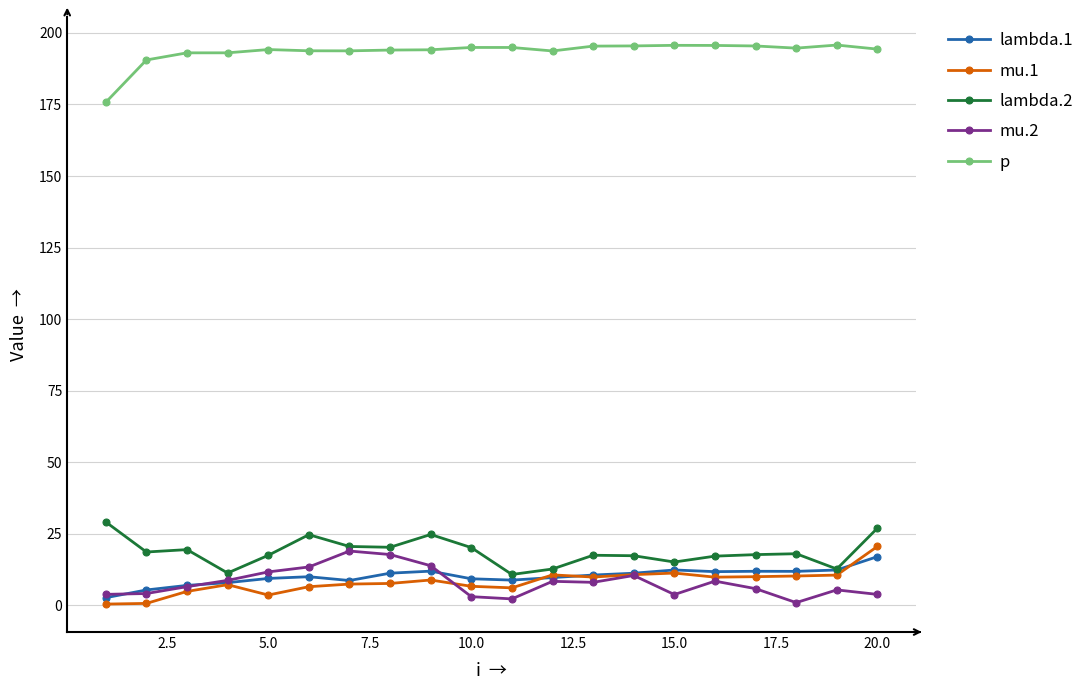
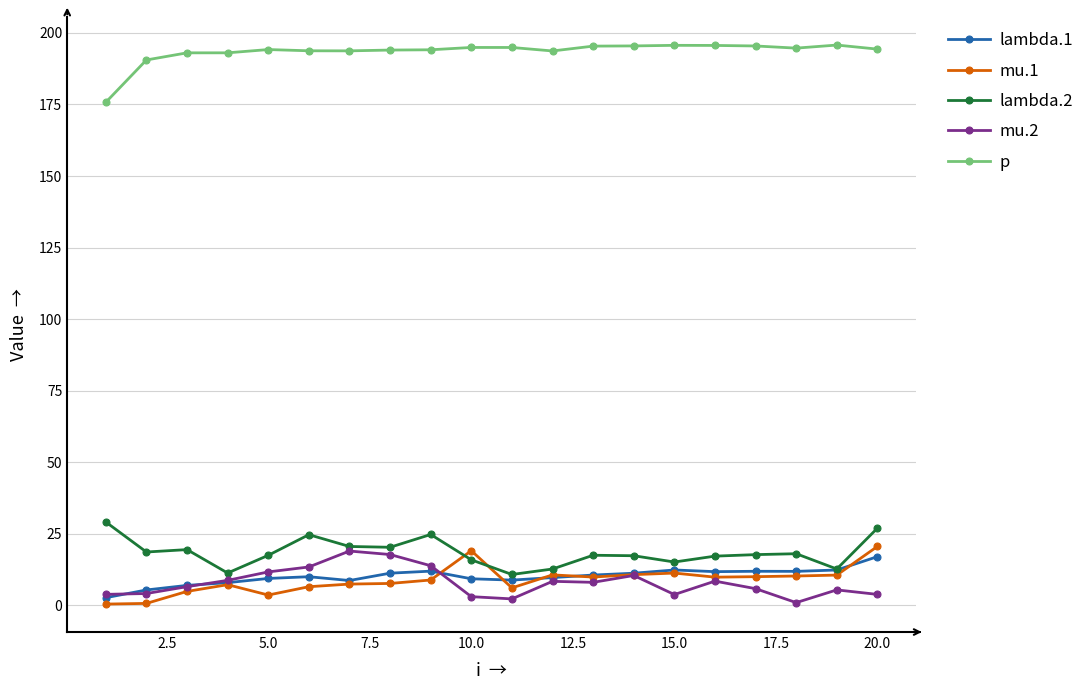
mu.1, 10.0: 7 -> 19
lambda.2, 10.0: 20 -> 16
